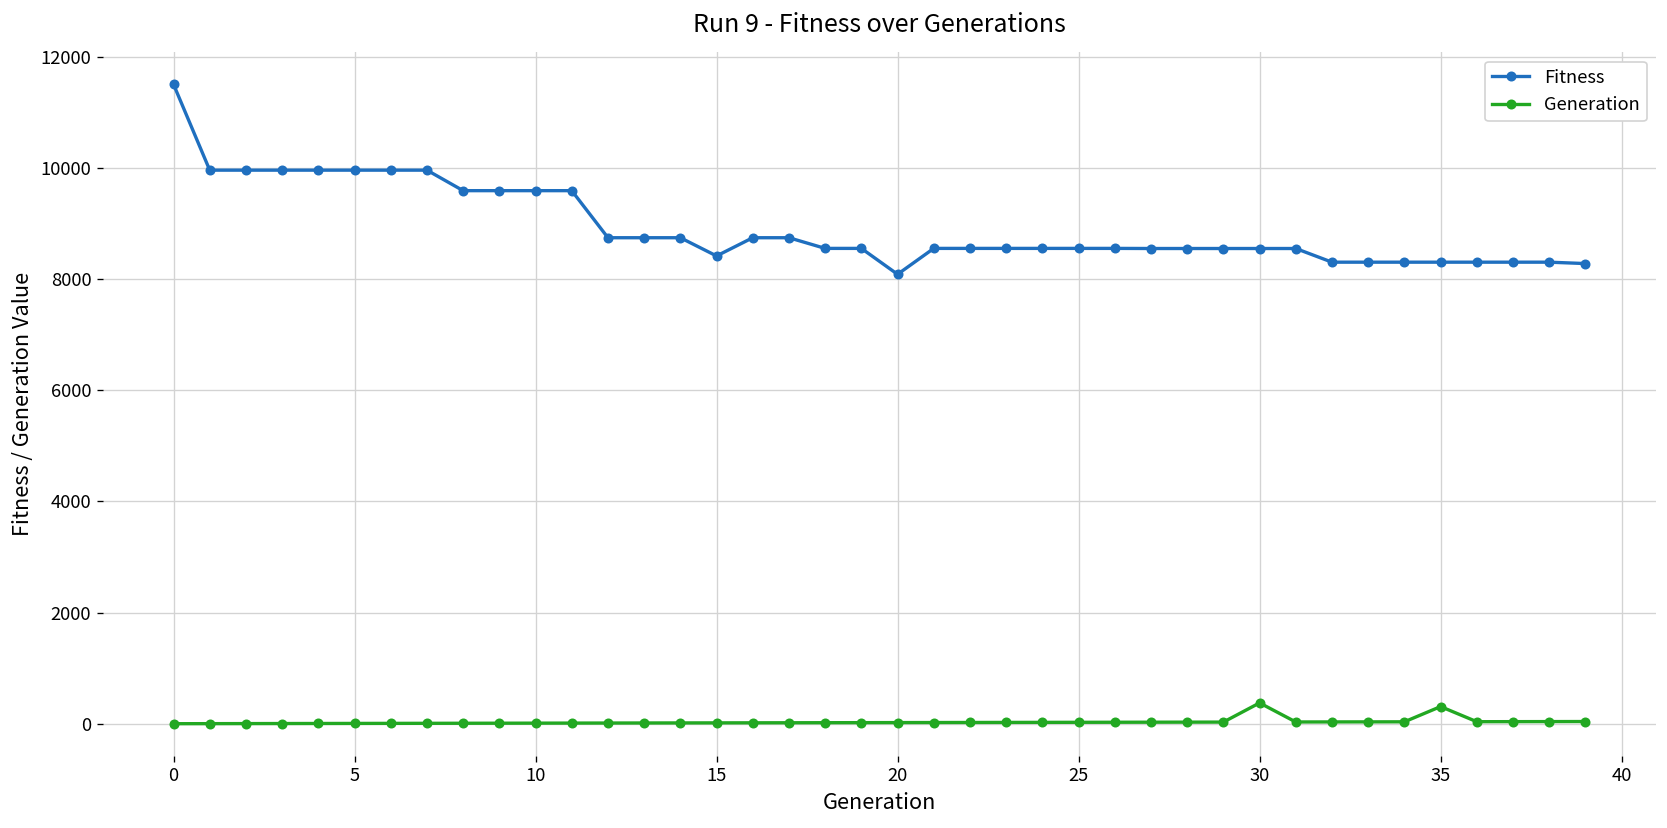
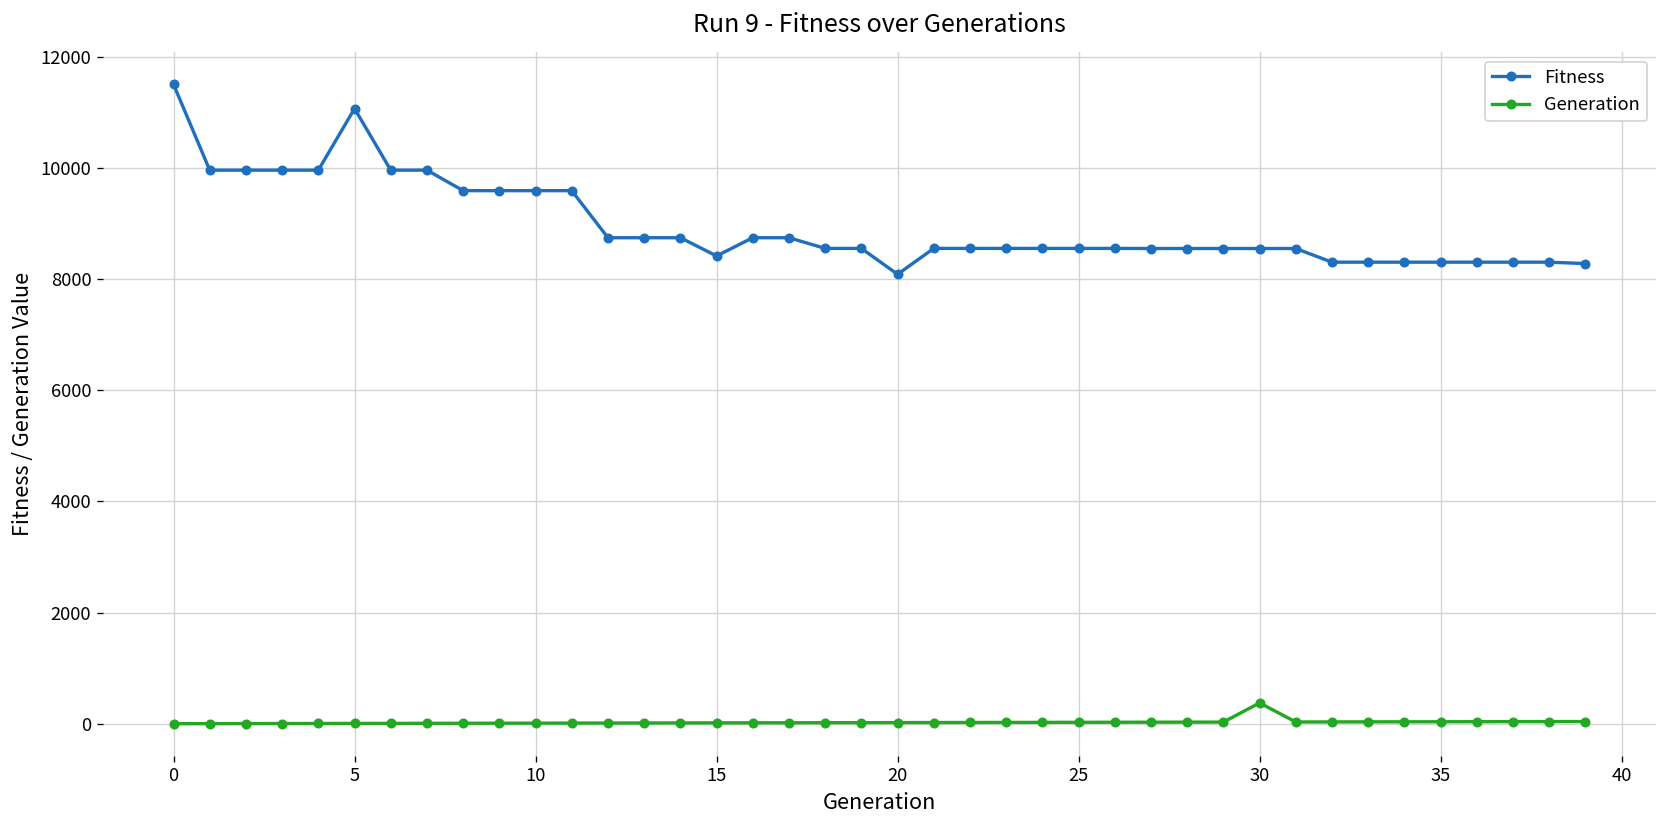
Fitness, 5: 10000 -> 11100
Generation, 35: 300 -> 0
